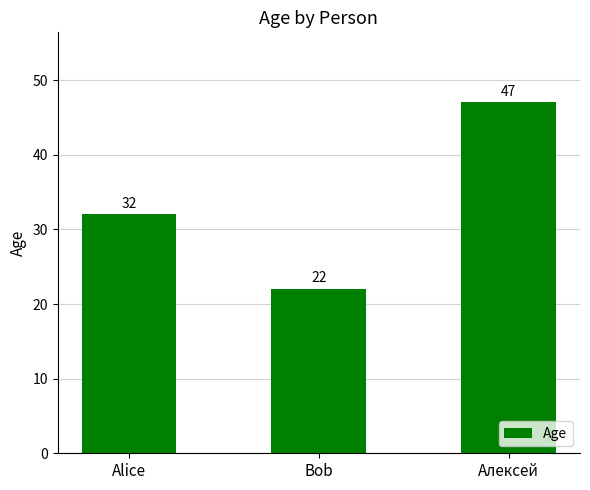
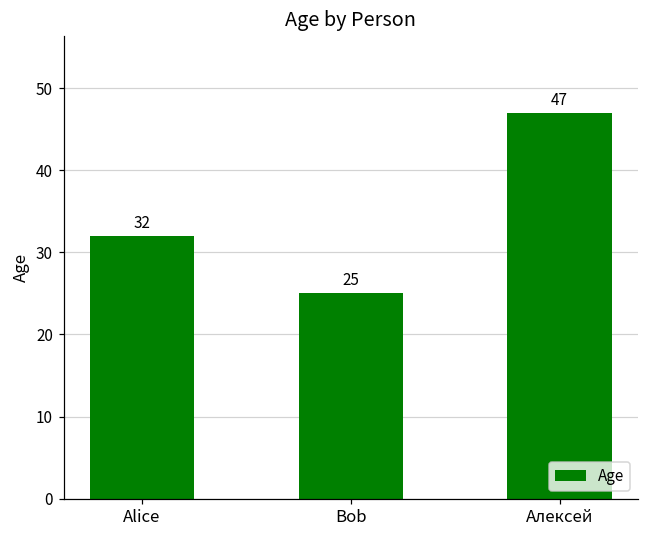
Bob: 22 -> 25
